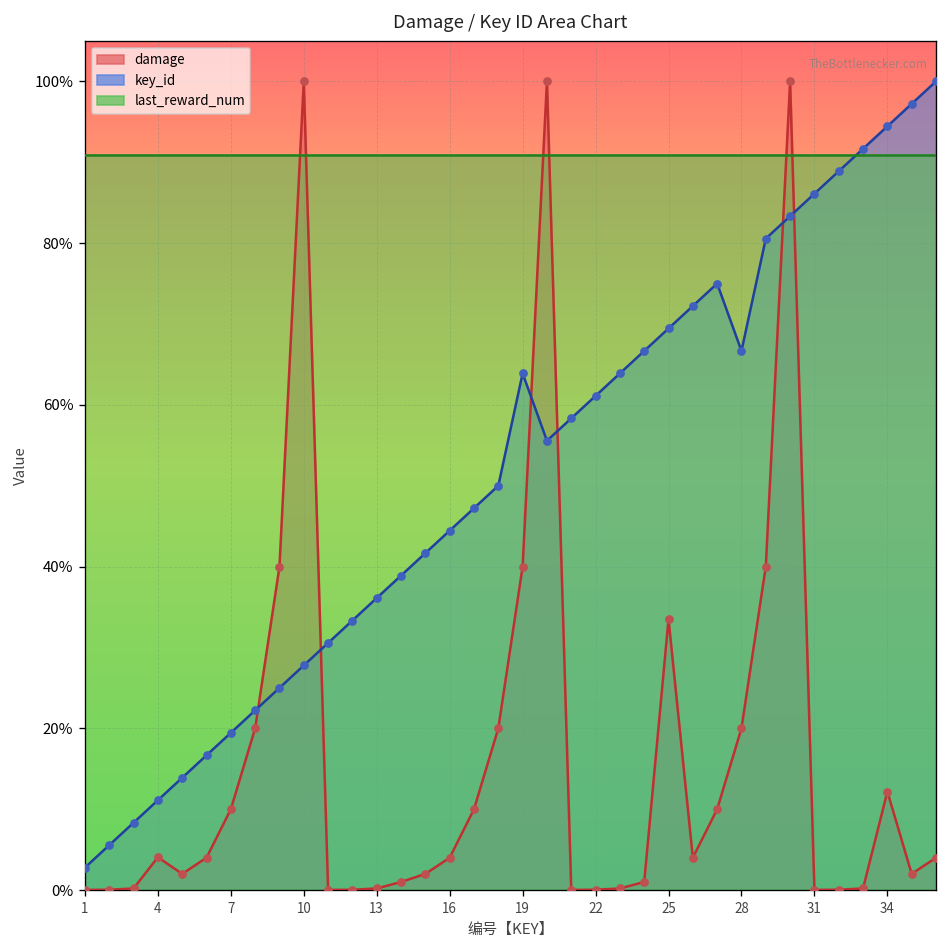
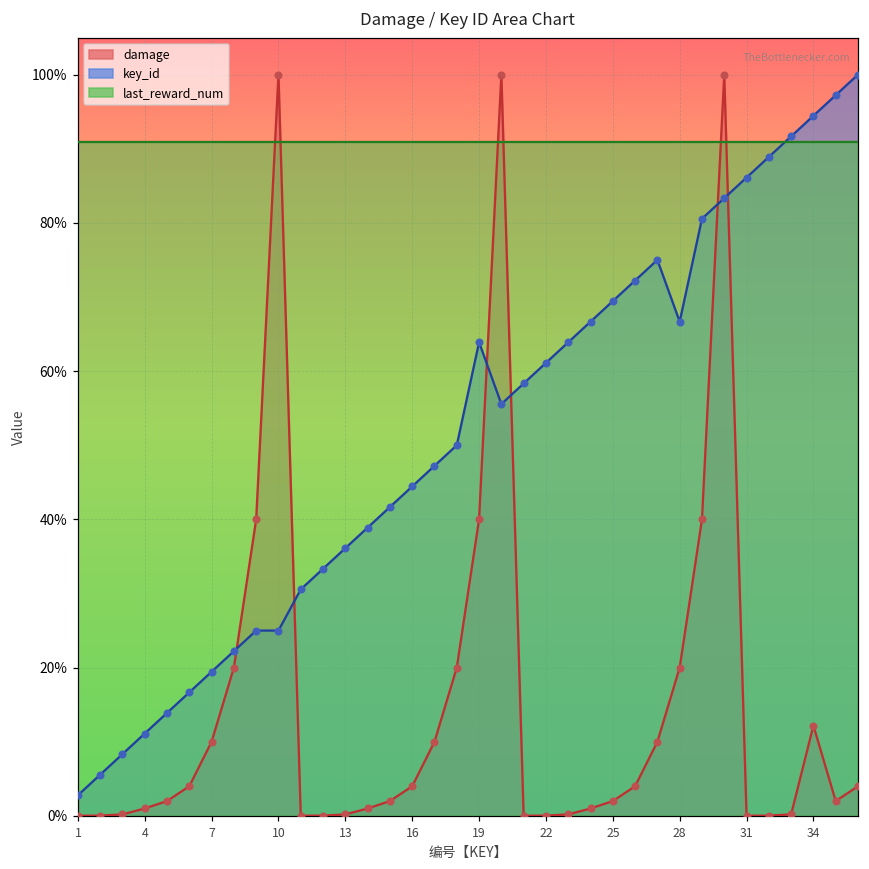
damage, 4: 4% -> 1%
key_id, 10: 28% -> 25%
damage, 25: 34% -> 2%
